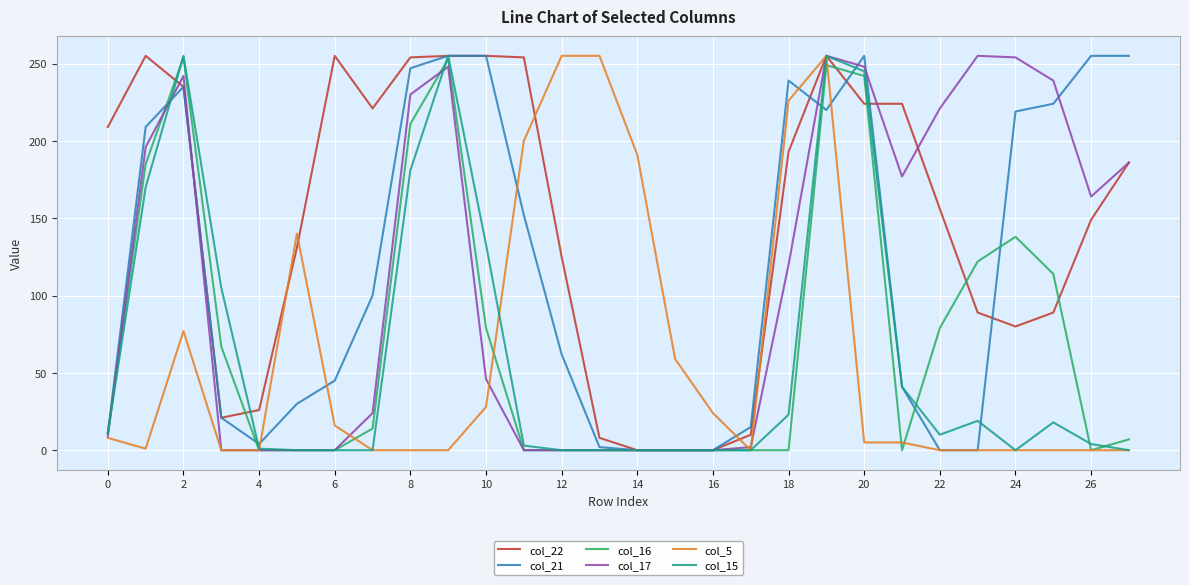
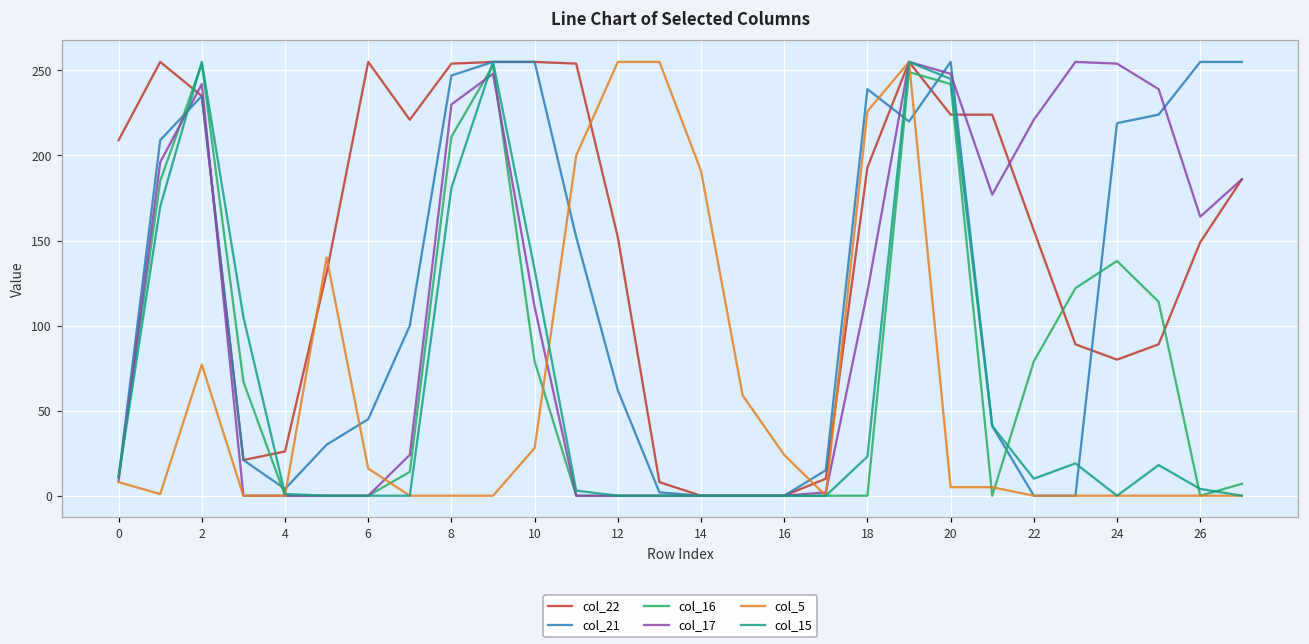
col_17, 10: 46 -> 111
col_22, 12: 125 -> 152
